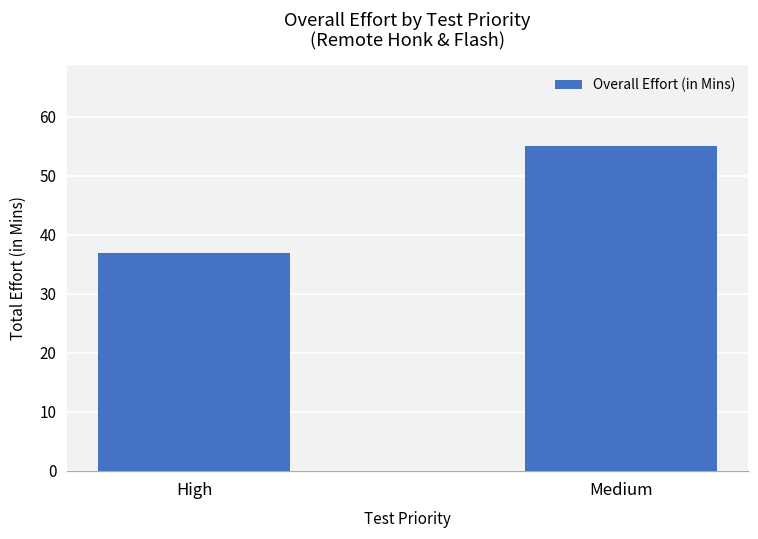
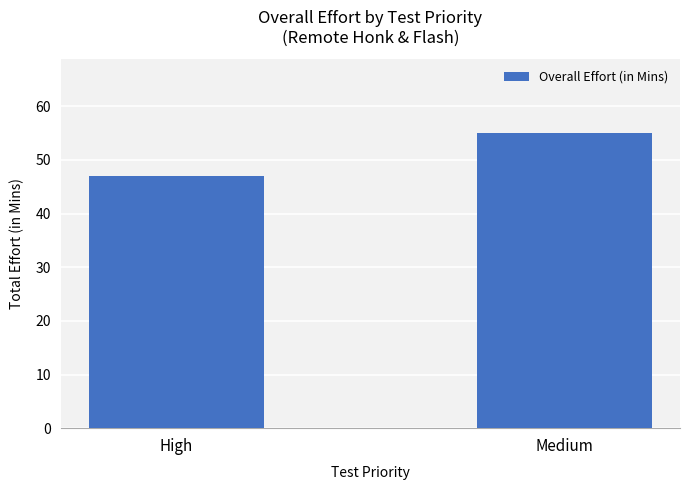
High: 37 -> 47
